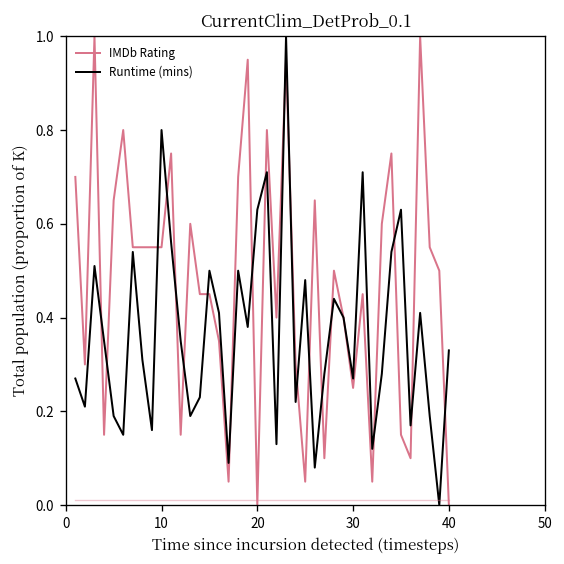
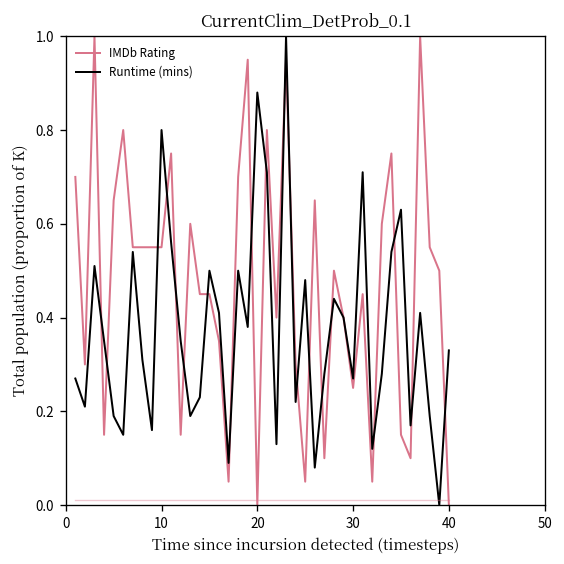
Runtime (mins), 20: 0.63 -> 0.88
